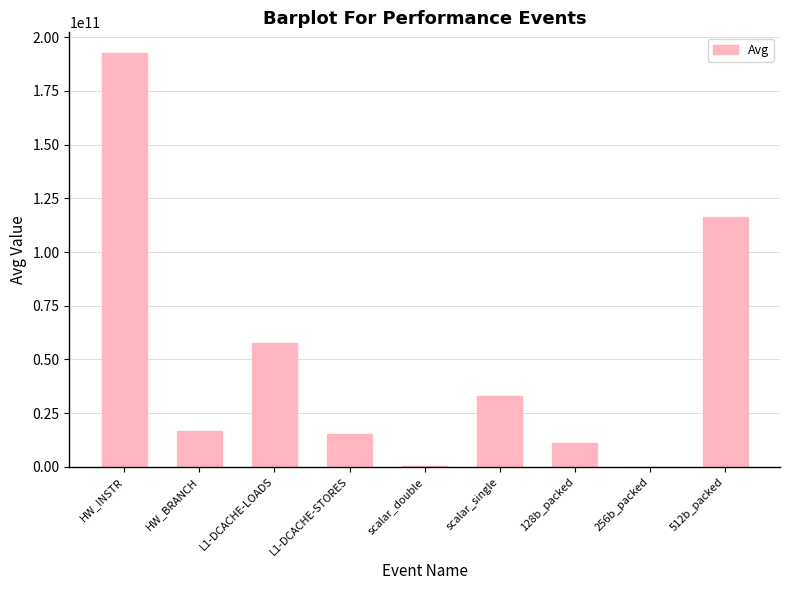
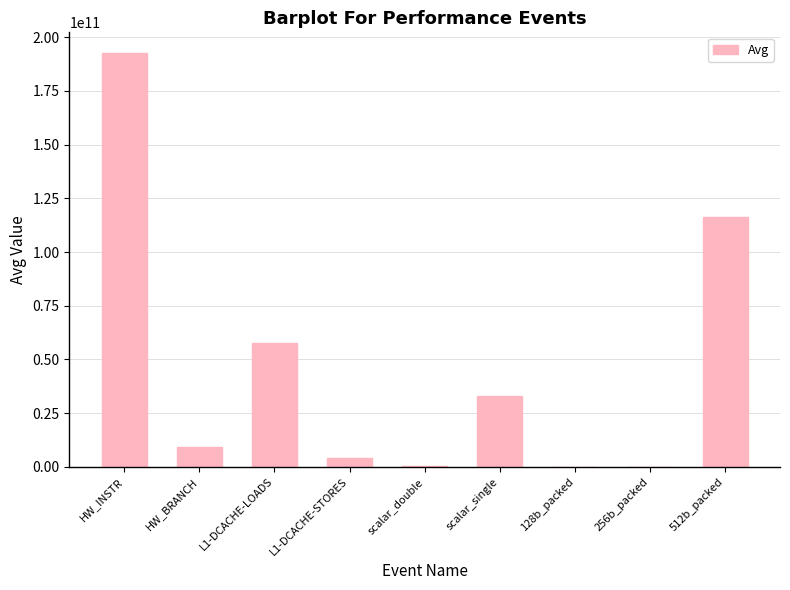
HW_BRANCH: 17000000000 -> 9000000000
L1-DCACHE-STORES: 15000000000 -> 4000000000
128b_packed: 11000000000 -> 0
